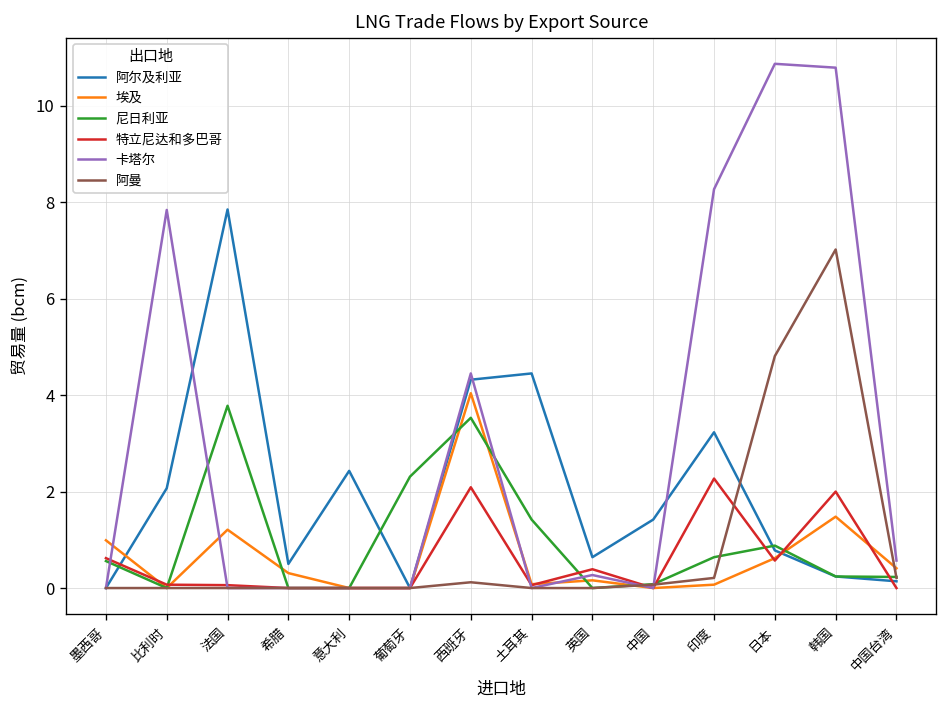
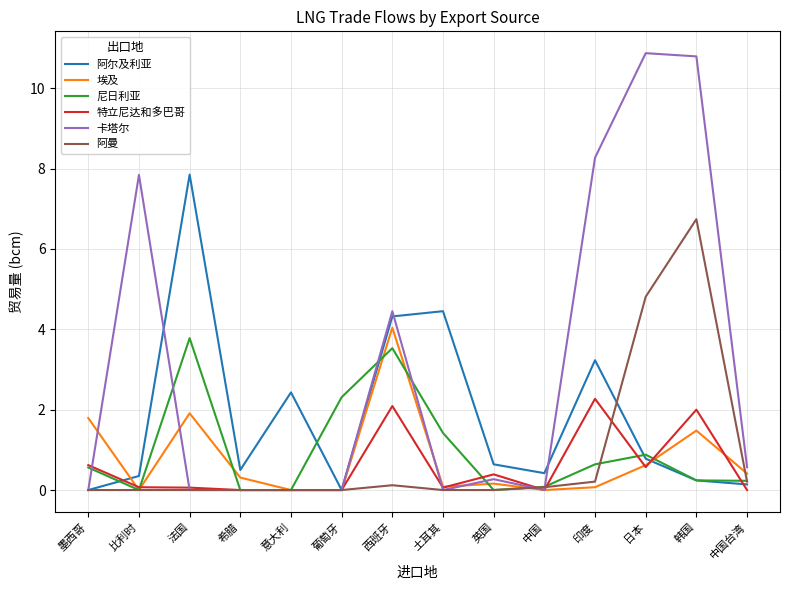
埃及, 墨西哥: 1.0 -> 1.8
阿尔及利亚, 比利时: 2.1 -> 0.4
埃及, 法国: 1.2 -> 1.9
阿尔及利亚, 中国: 1.4 -> 0.4
阿曼, 韩国: 7.0 -> 6.7
